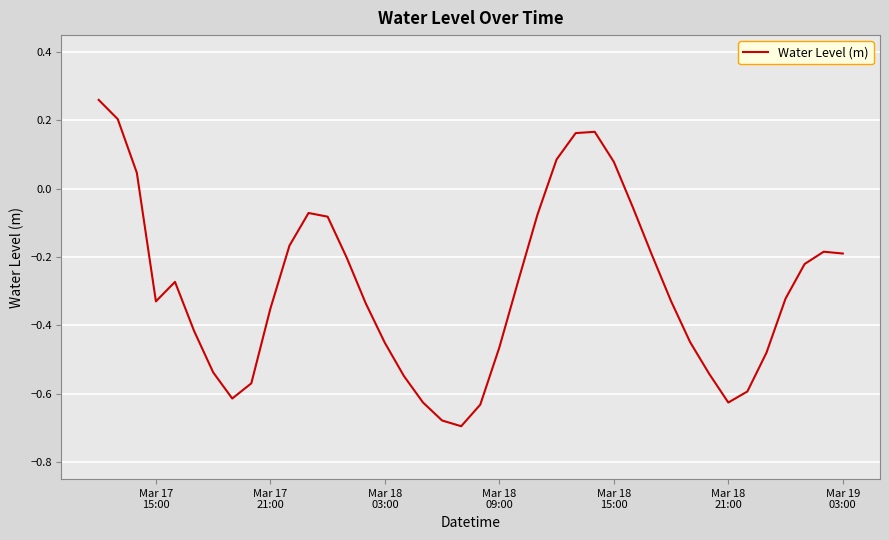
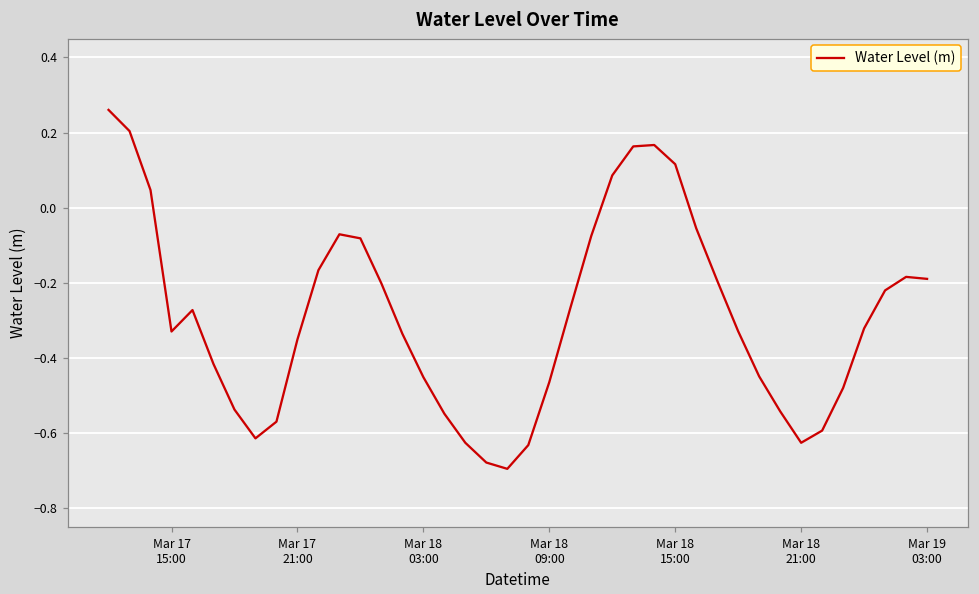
Mar 18 15:00: 0.08 -> 0.12
